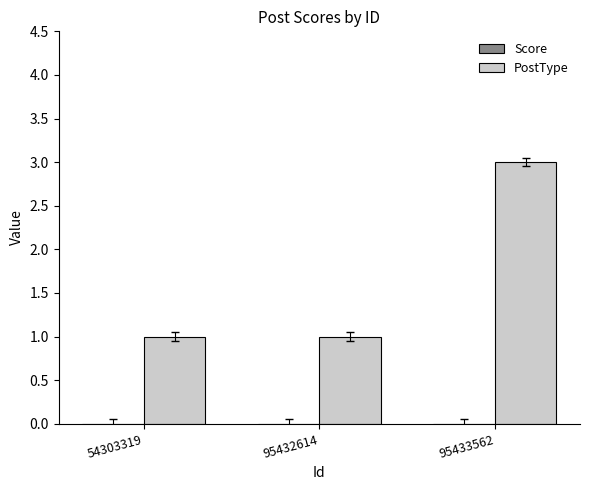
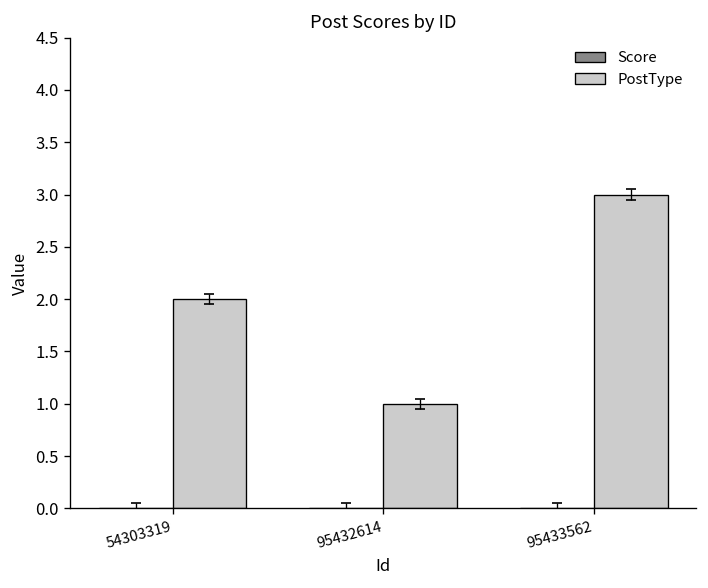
PostType, 54303319: 1 -> 2
